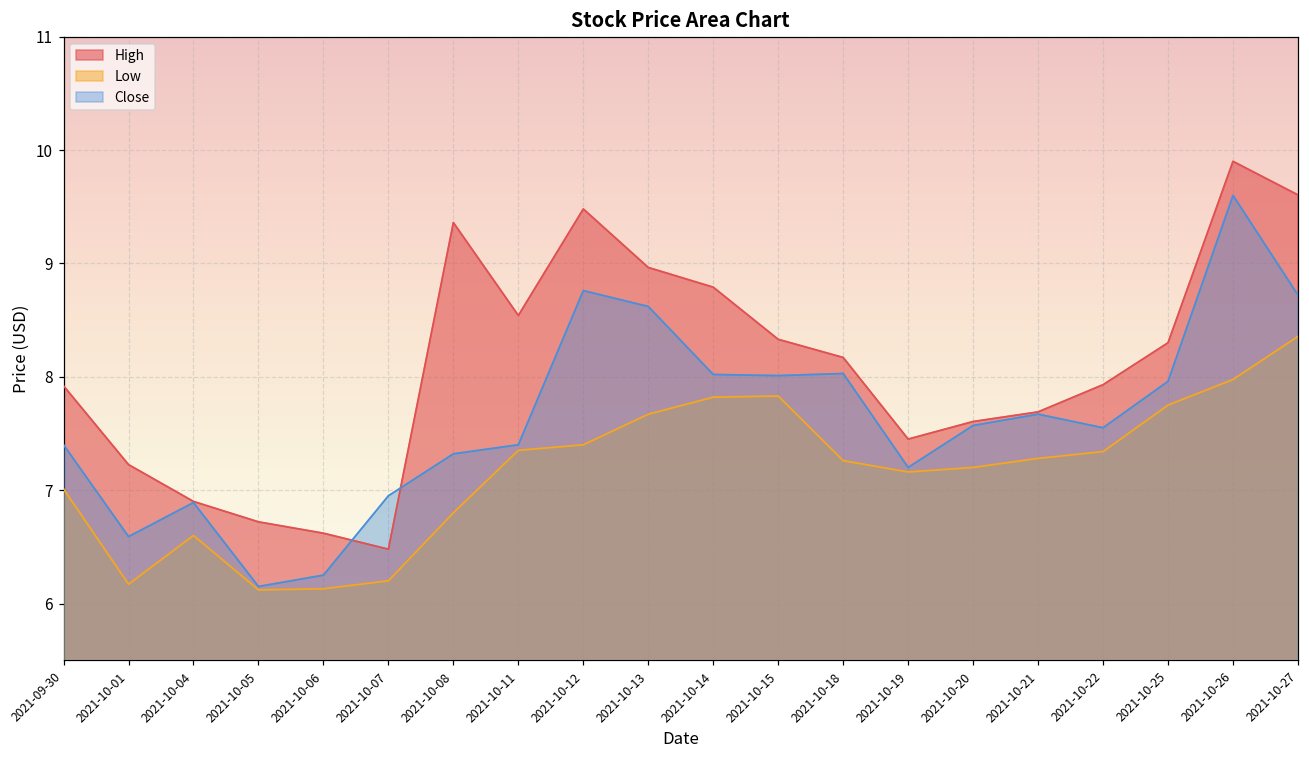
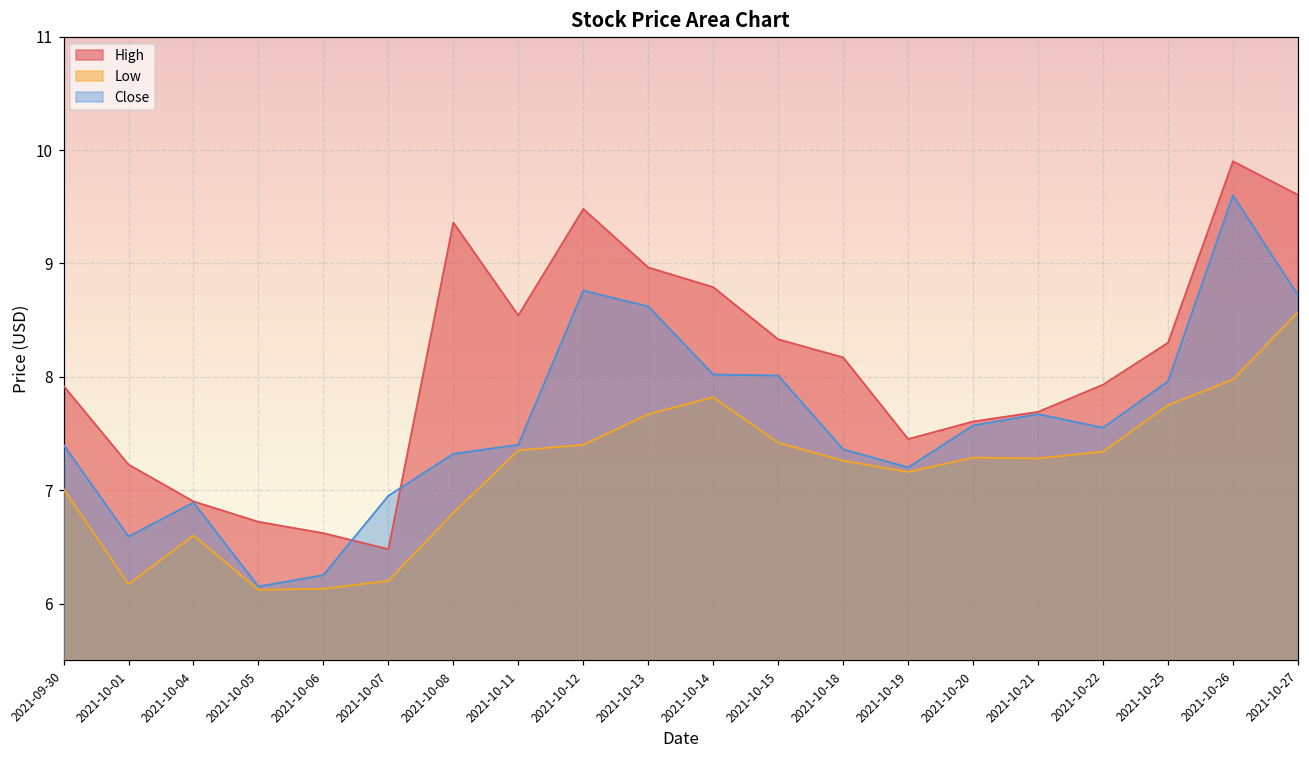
Low, 2021-10-15: 7.83 -> 7.42
Close, 2021-10-18: 8.03 -> 7.36
Low, 2021-10-20: 7.20 -> 7.29
Low, 2021-10-27: 8.36 -> 8.57
